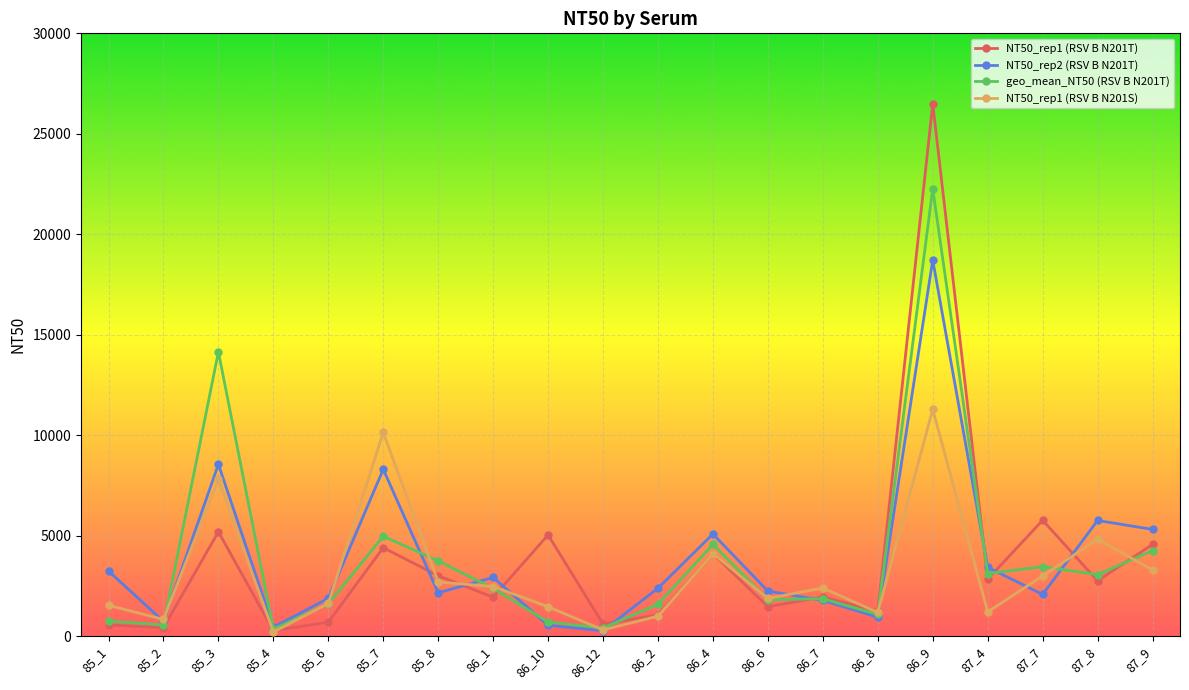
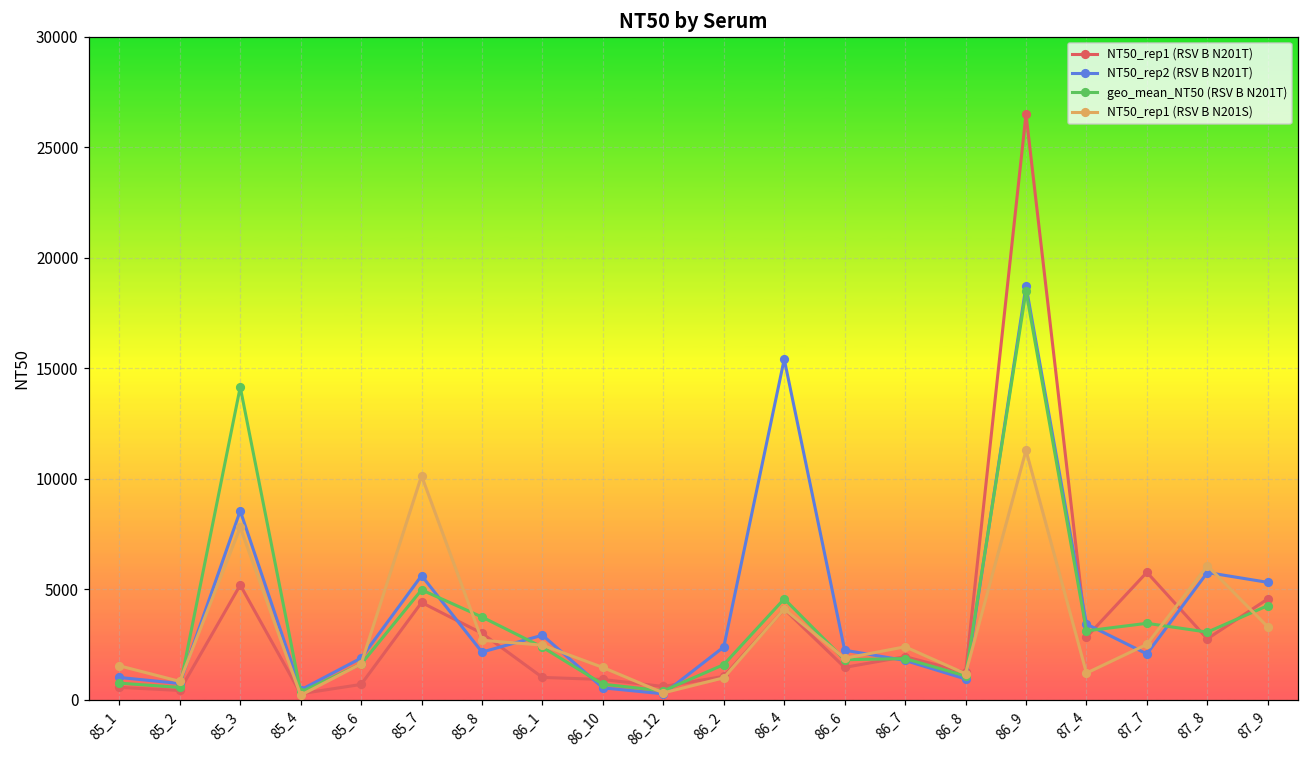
NT50_rep2 (RSV B N201T), 85_1: 3200 -> 1000
NT50_rep2 (RSV B N201T), 85_7: 8300 -> 5600
NT50_rep1 (RSV B N201T), 86_1: 1900 -> 1000
NT50_rep1 (RSV B N201T), 86_10: 5000 -> 900
NT50_rep2 (RSV B N201T), 86_4: 5100 -> 15400
geo_mean_NT50 (RSV B N201T), 86_9: 22300 -> 18500
NT50_rep1 (RSV B N201S), 87_7: 3000 -> 2500
NT50_rep1 (RSV B N201S), 87_8: 4800 -> 6100
